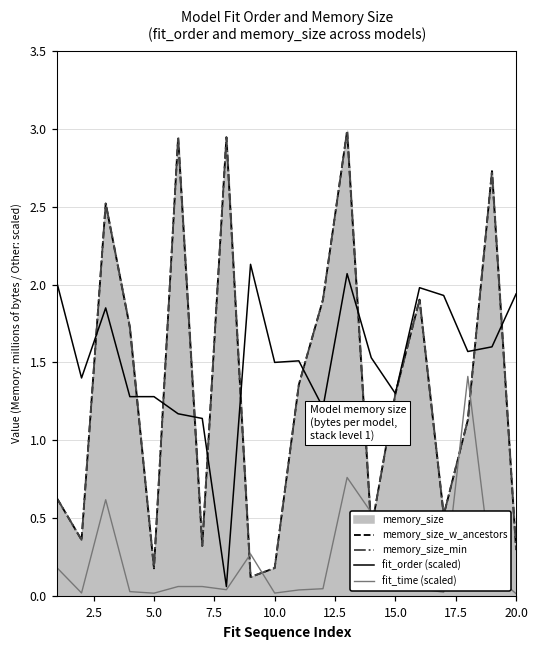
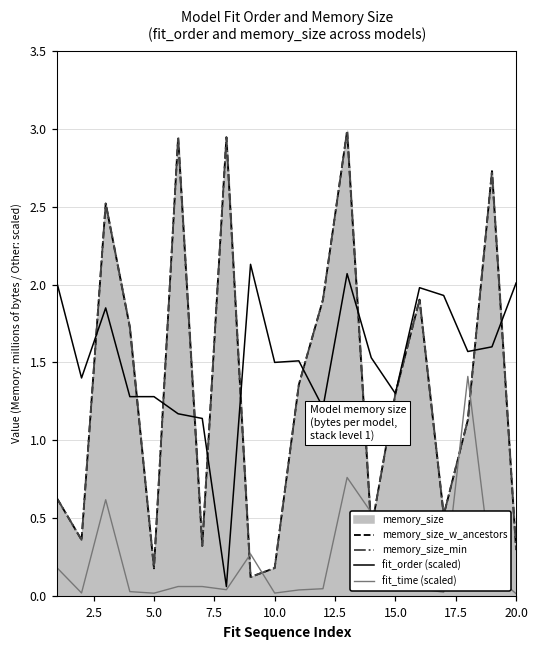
fit_order (scaled), 20.0: 1.94 -> 2.01
